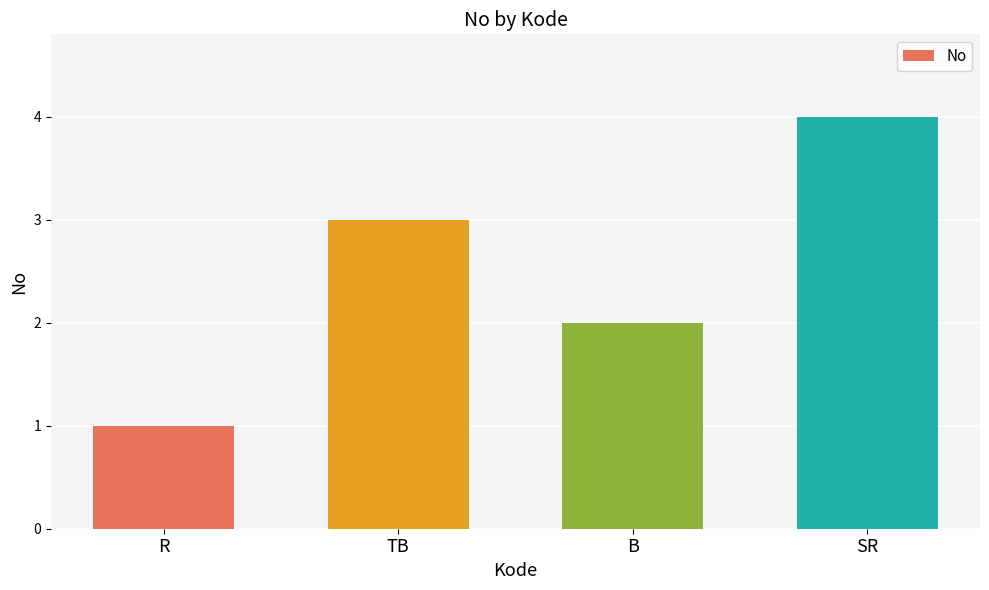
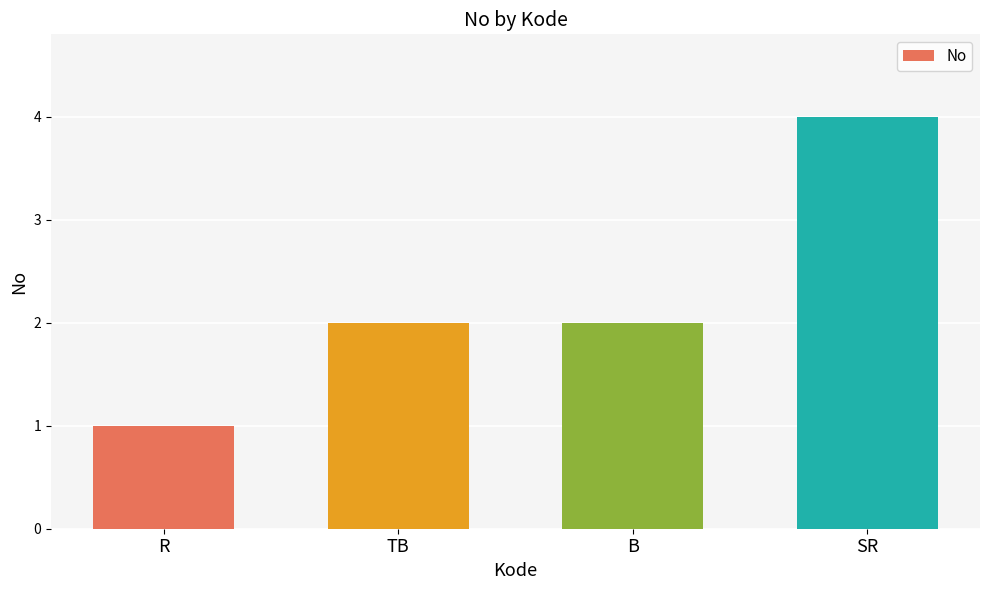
TB: 3 -> 2
